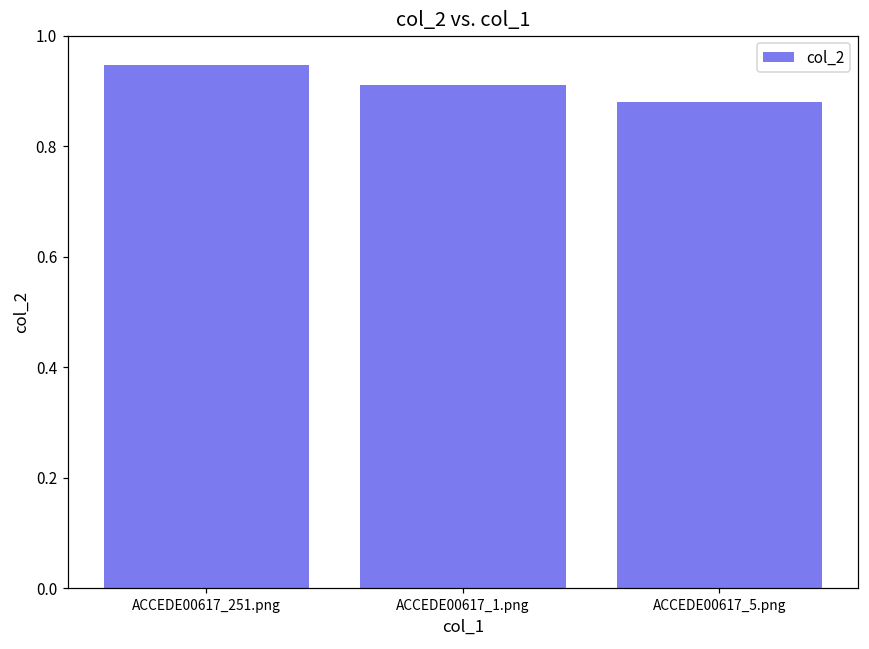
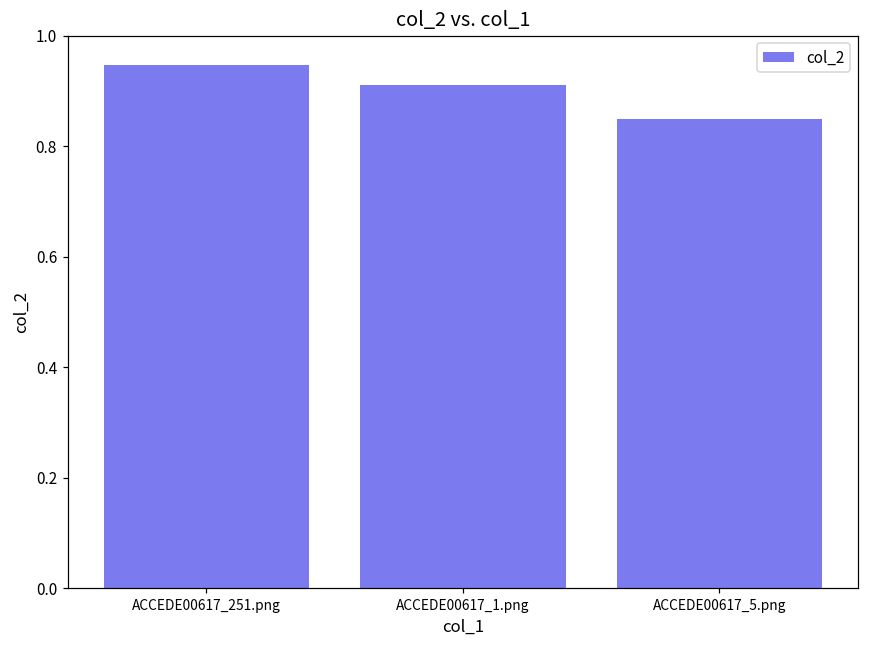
ACCEDE00617_5.png: 0.88 -> 0.85
